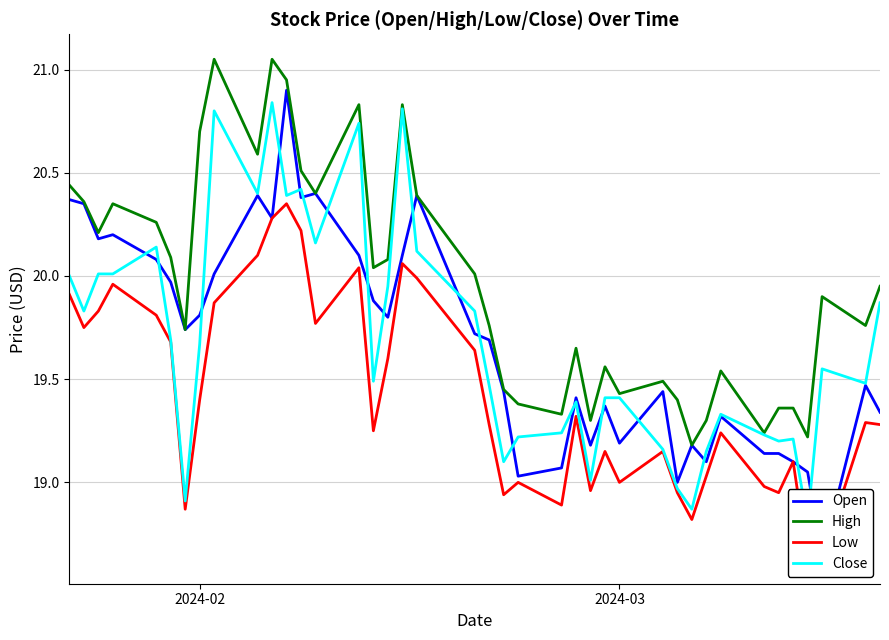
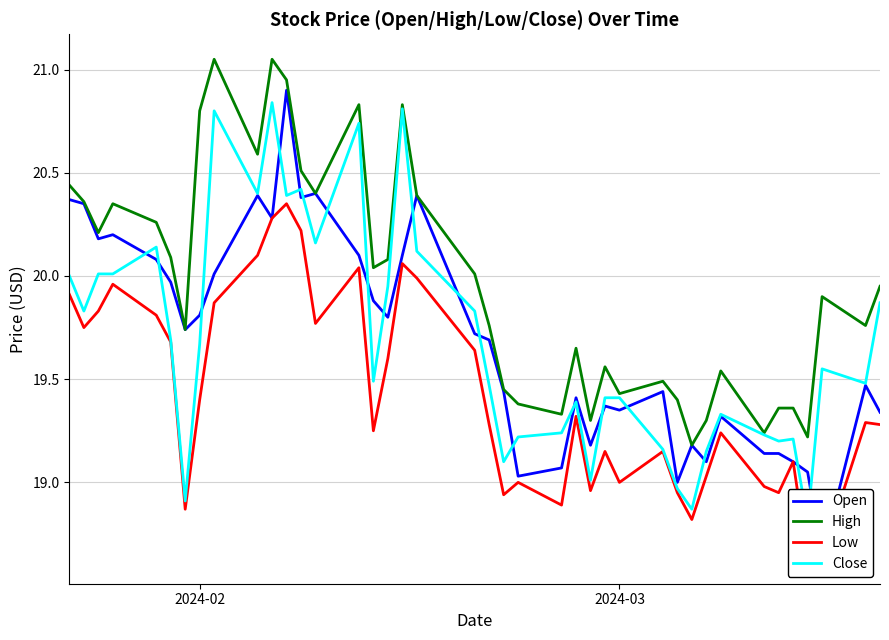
High, 2024-02: 20.7 -> 20.8
Open, 2024-03: 19.19 -> 19.35
